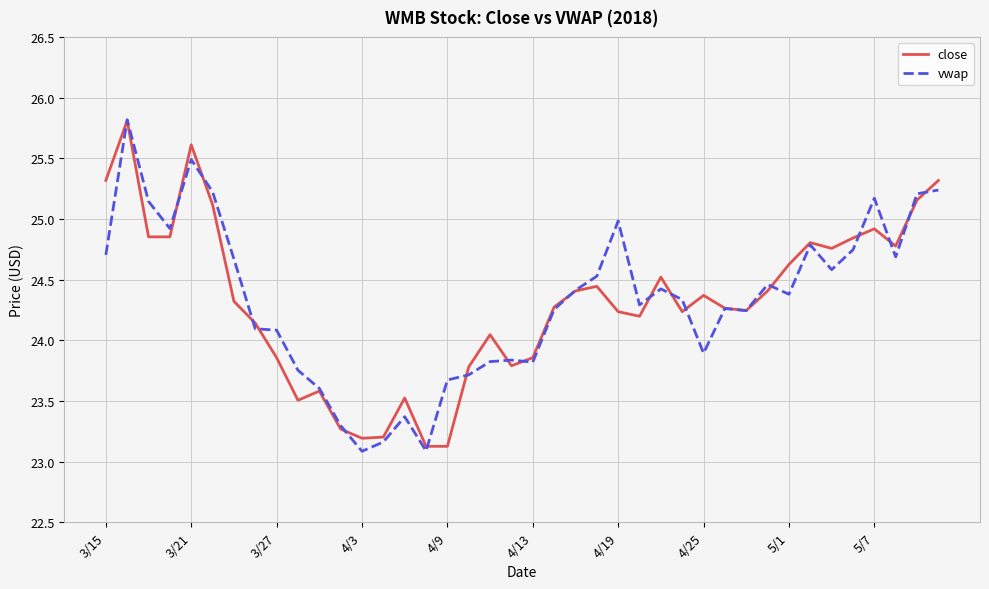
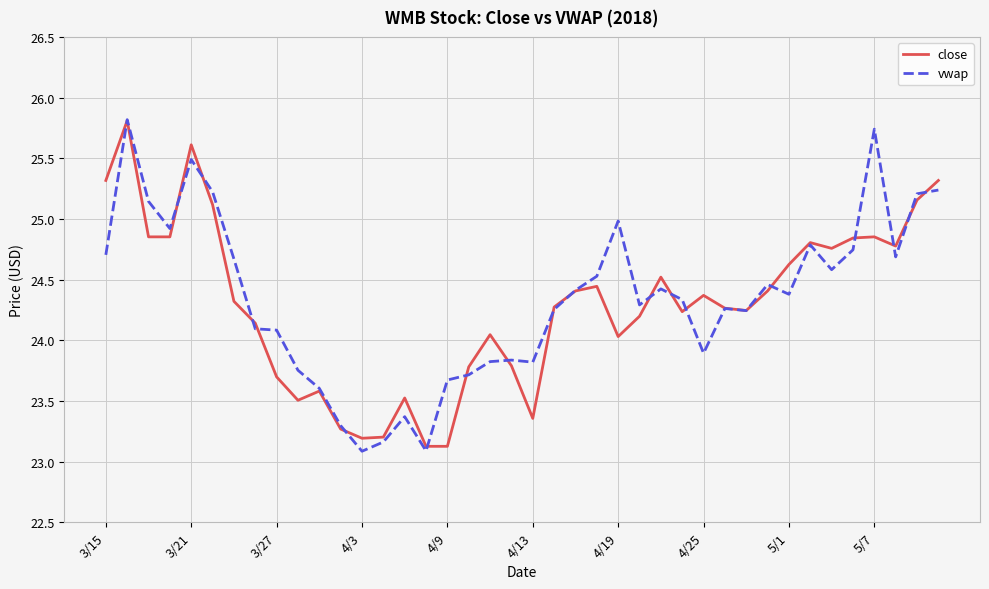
close, 3/27: 23.86 -> 23.70
close, 4/13: 23.86 -> 23.36
close, 4/19: 24.24 -> 24.03
close, 5/7: 24.92 -> 24.85
vwap, 5/7: 25.17 -> 25.74
